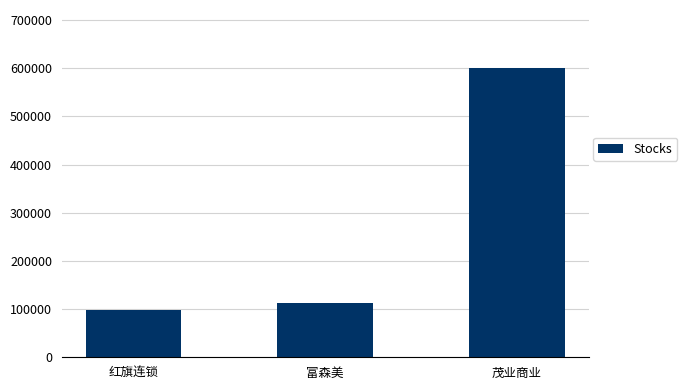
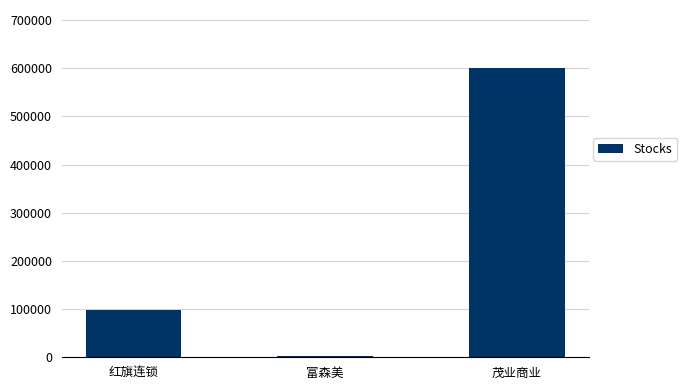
富森美: 110000 -> 0
